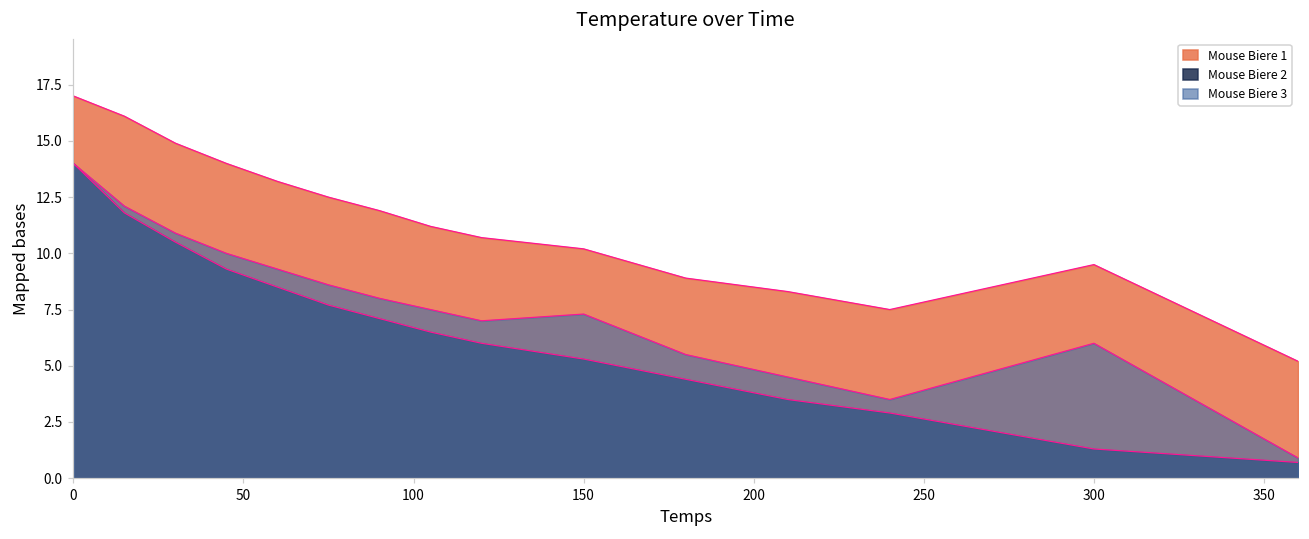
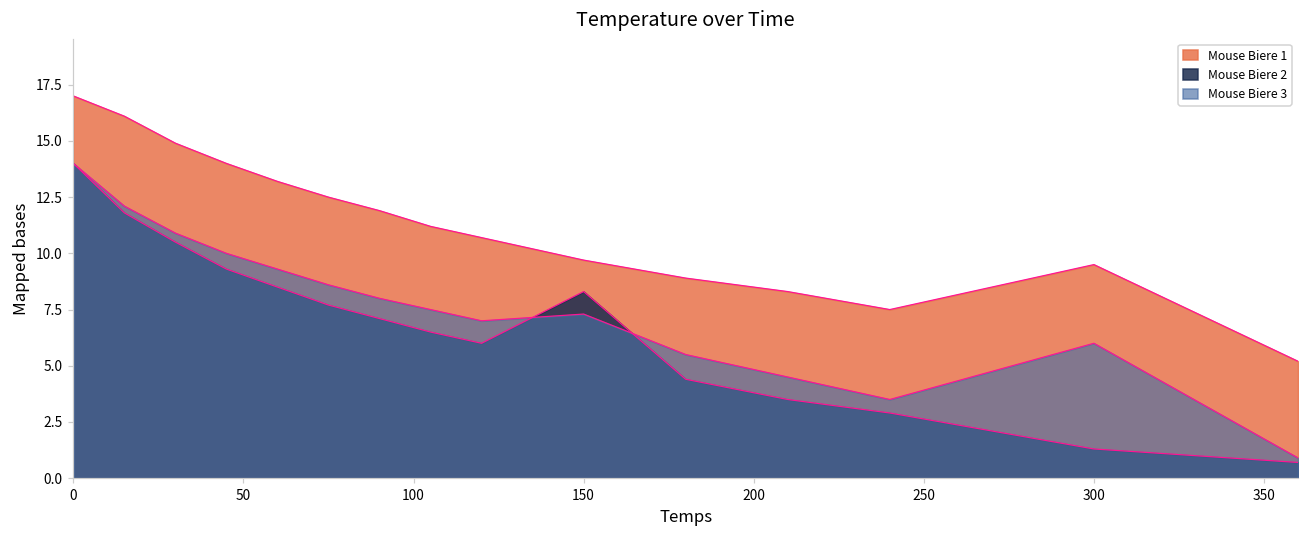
Mouse Biere 1, 150: 10.2 -> 9.7
Mouse Biere 2, 150: 5.3 -> 8.3
